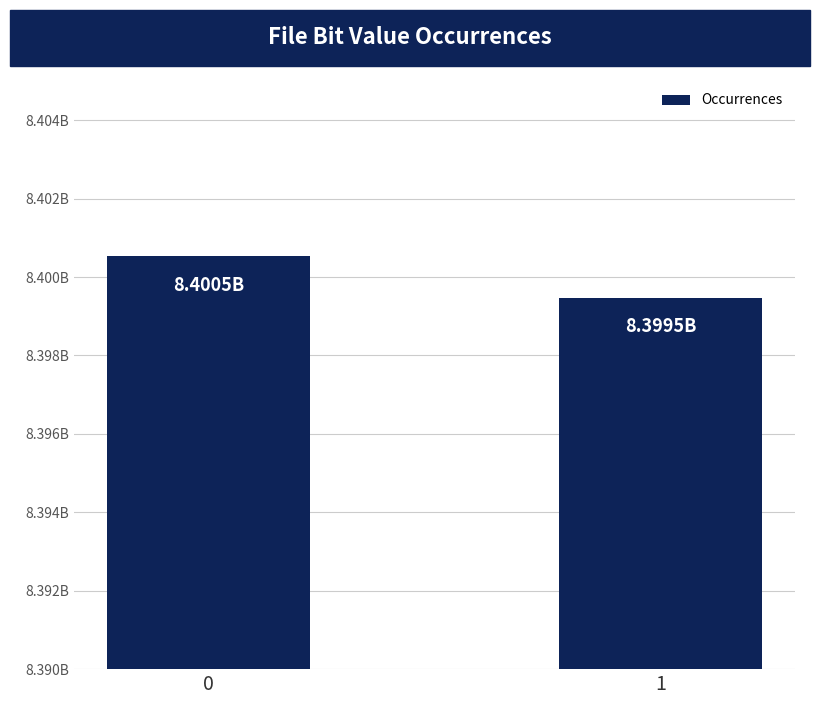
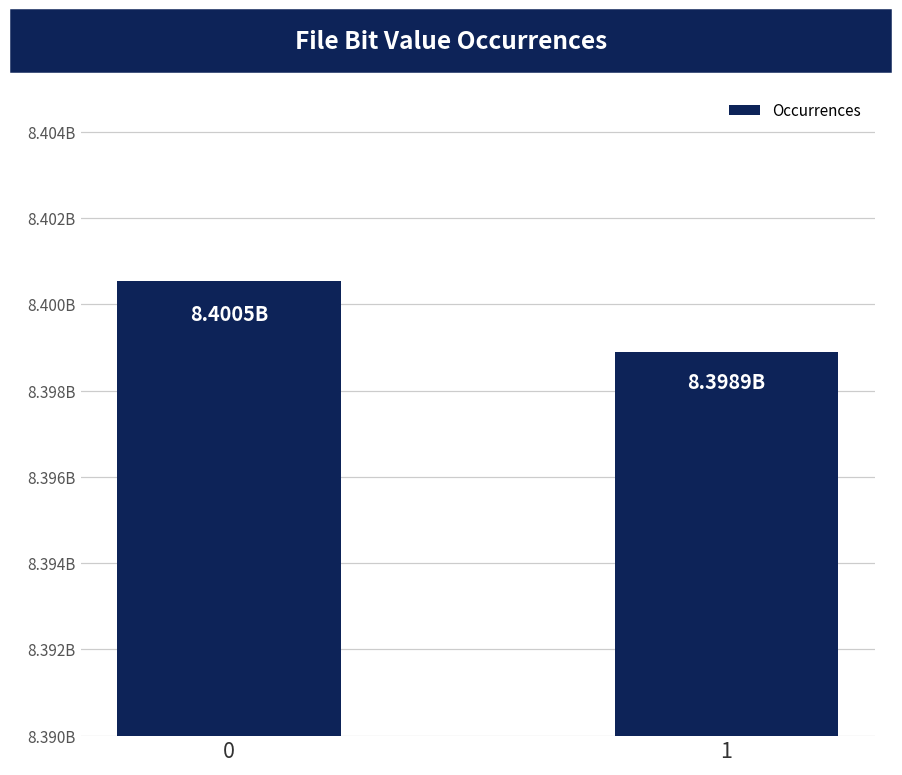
1: 8.3995B -> 8.3989B
